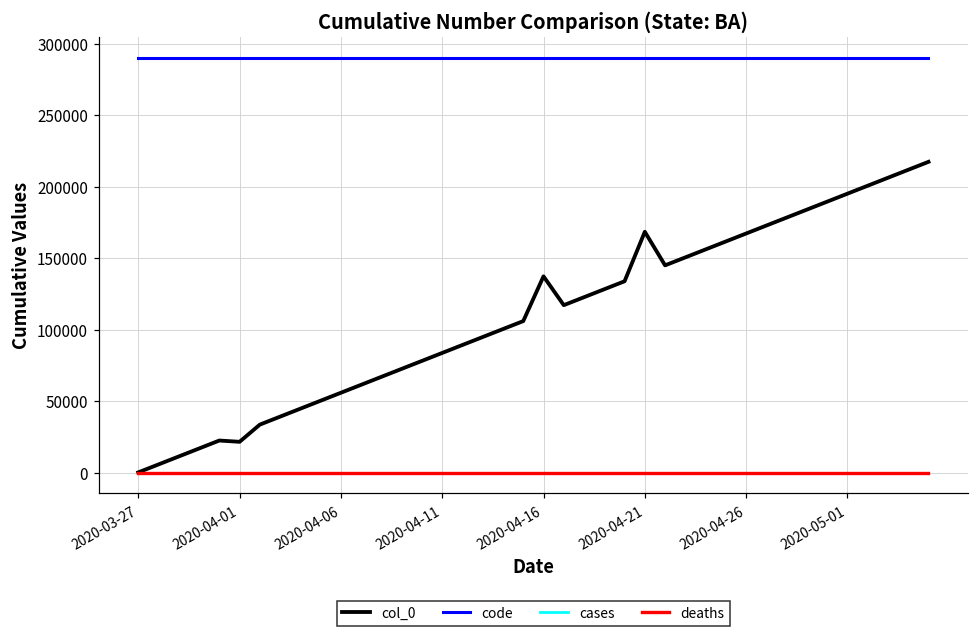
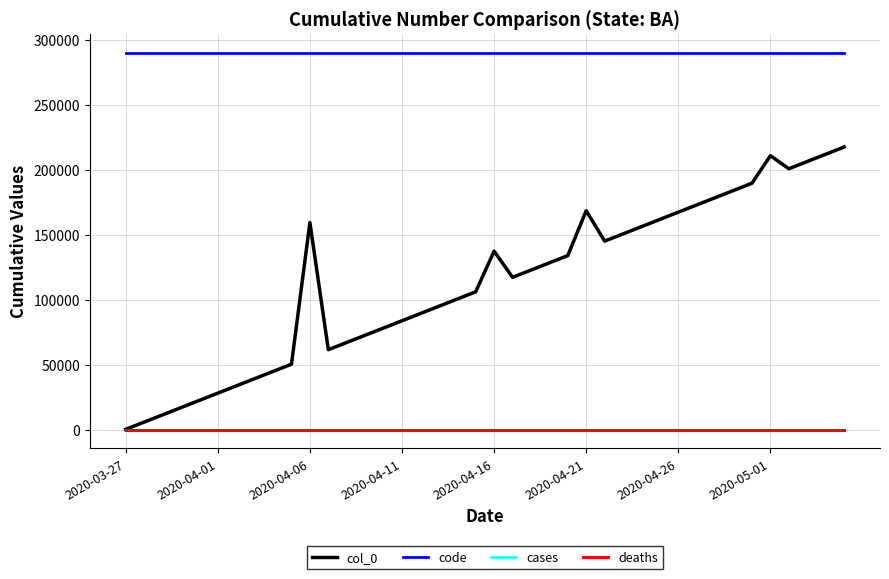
col_0, 2020-04-01: 22000 -> 28000
col_0, 2020-04-06: 56000 -> 159000
col_0, 2020-05-01: 195000 -> 211000
